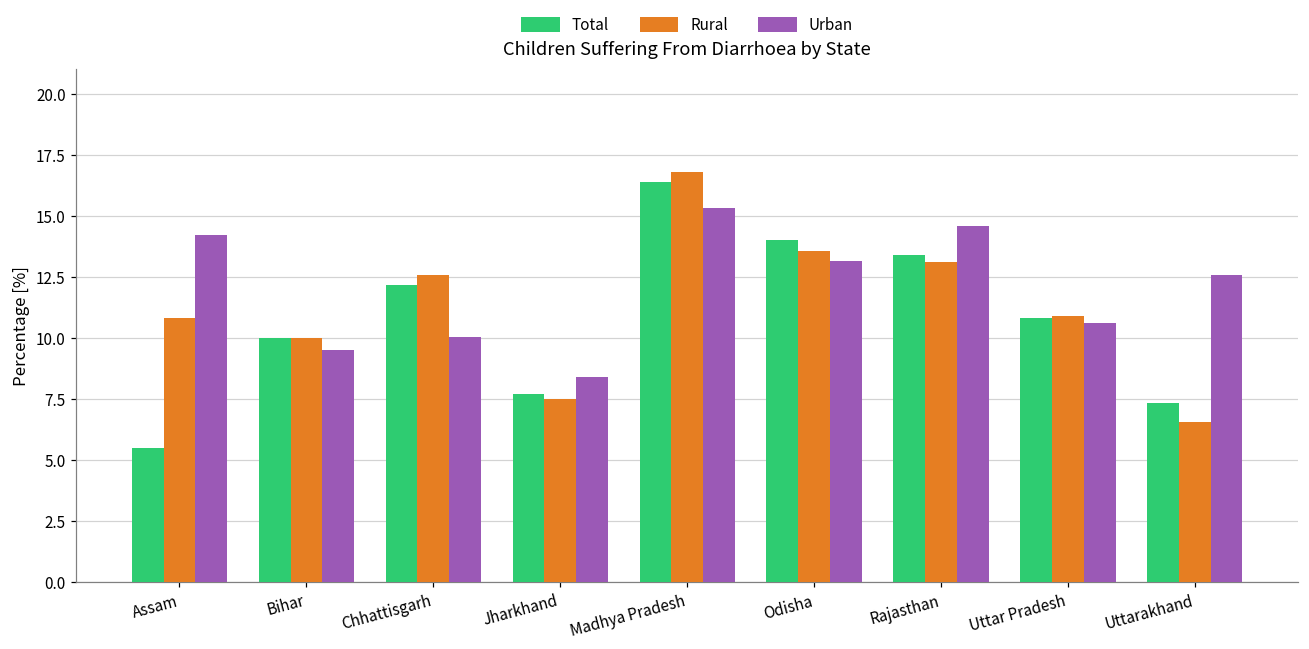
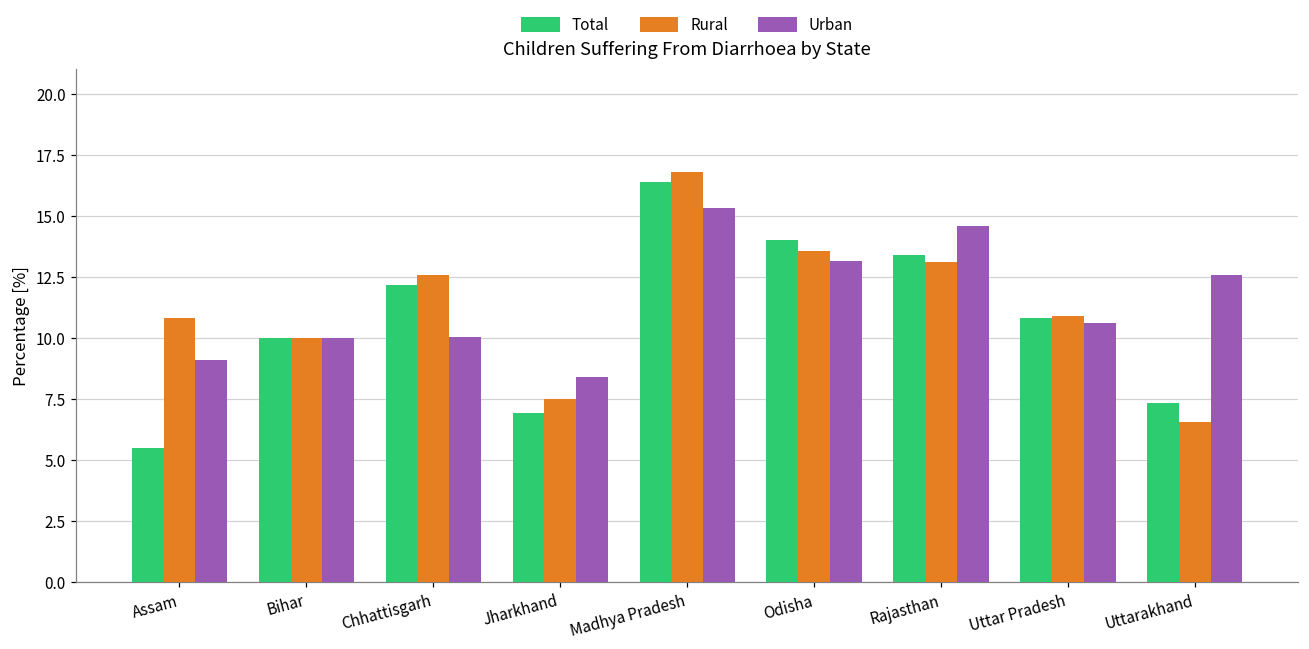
Urban, Assam: 14.2 -> 9.1
Urban, Bihar: 9.5 -> 10.0
Total, Jharkhand: 7.7 -> 6.9
